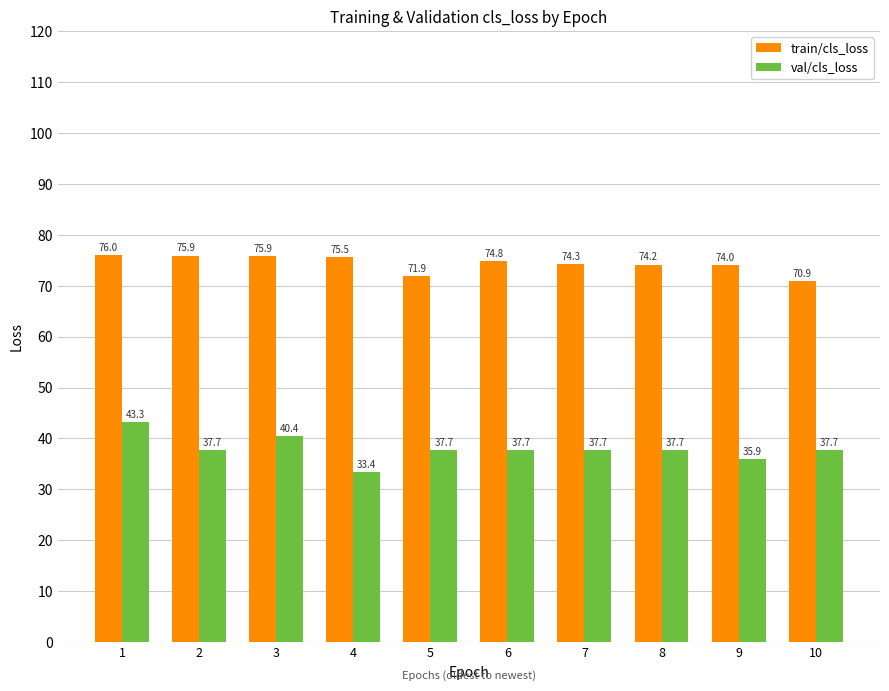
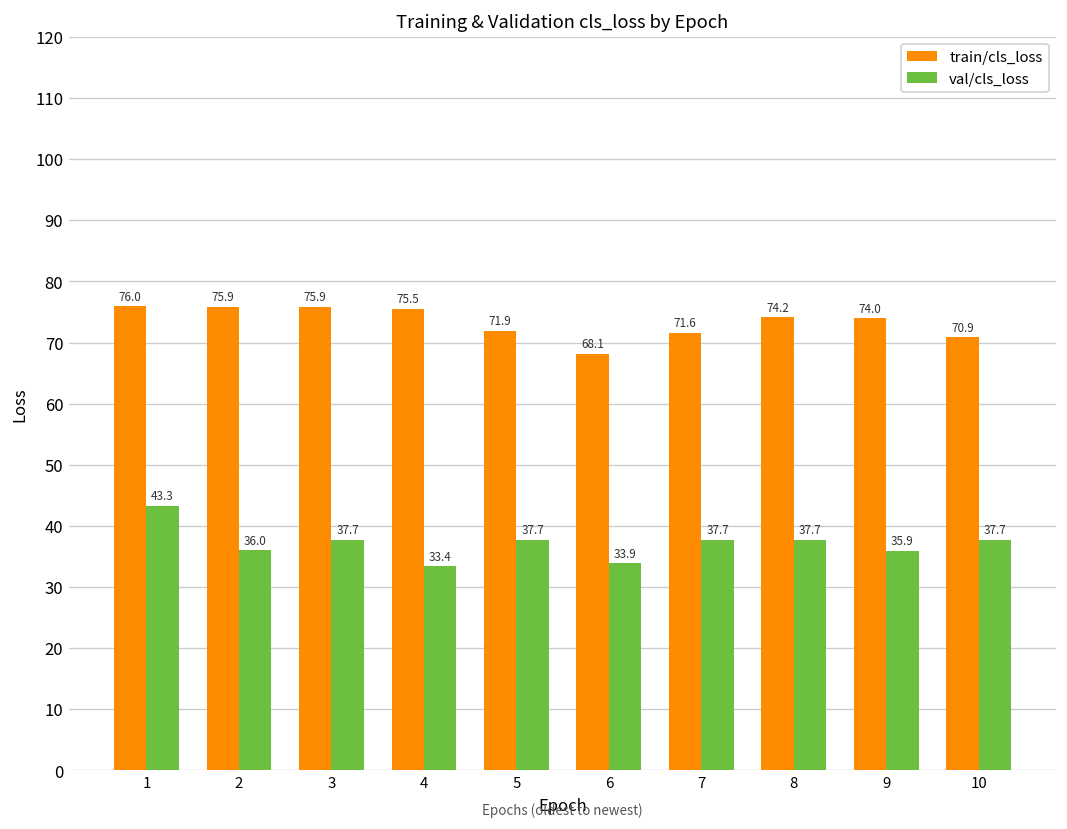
val/cls_loss, 2: 37.7 -> 36.0
val/cls_loss, 3: 40.4 -> 37.7
train/cls_loss, 6: 74.8 -> 68.1
val/cls_loss, 6: 37.7 -> 33.9
train/cls_loss, 7: 74.3 -> 71.6
